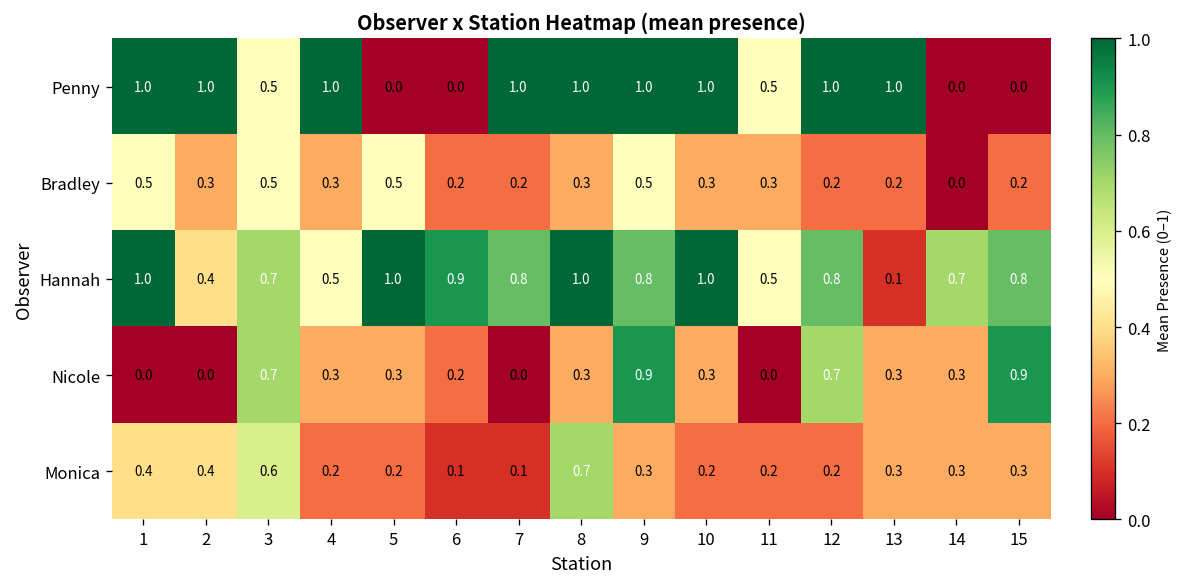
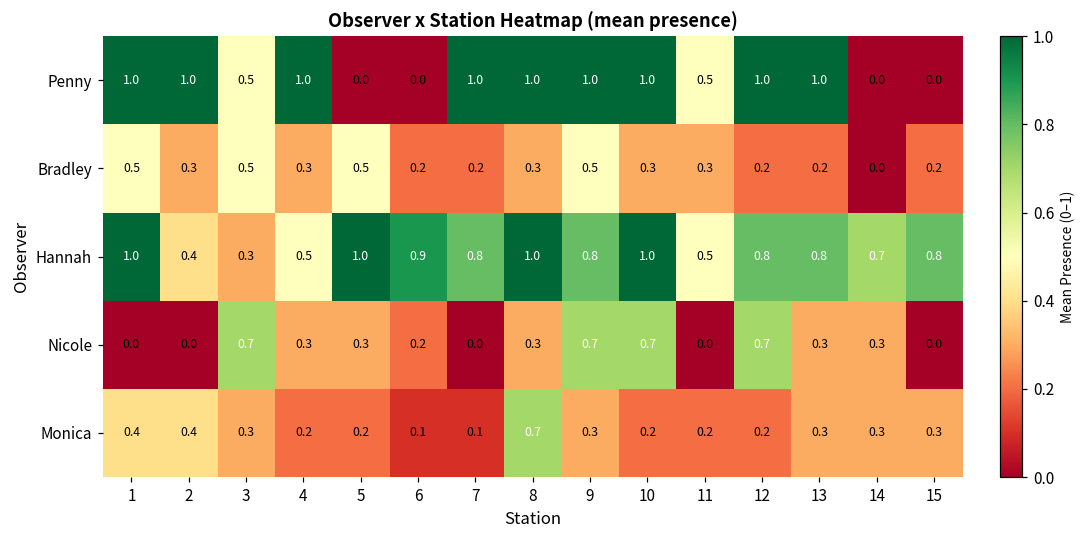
Hannah, 3: 0.7 -> 0.3
Hannah, 13: 0.1 -> 0.8
Nicole, 9: 0.9 -> 0.7
Nicole, 10: 0.3 -> 0.7
Nicole, 15: 0.9 -> 0.0
Monica, 3: 0.6 -> 0.3
